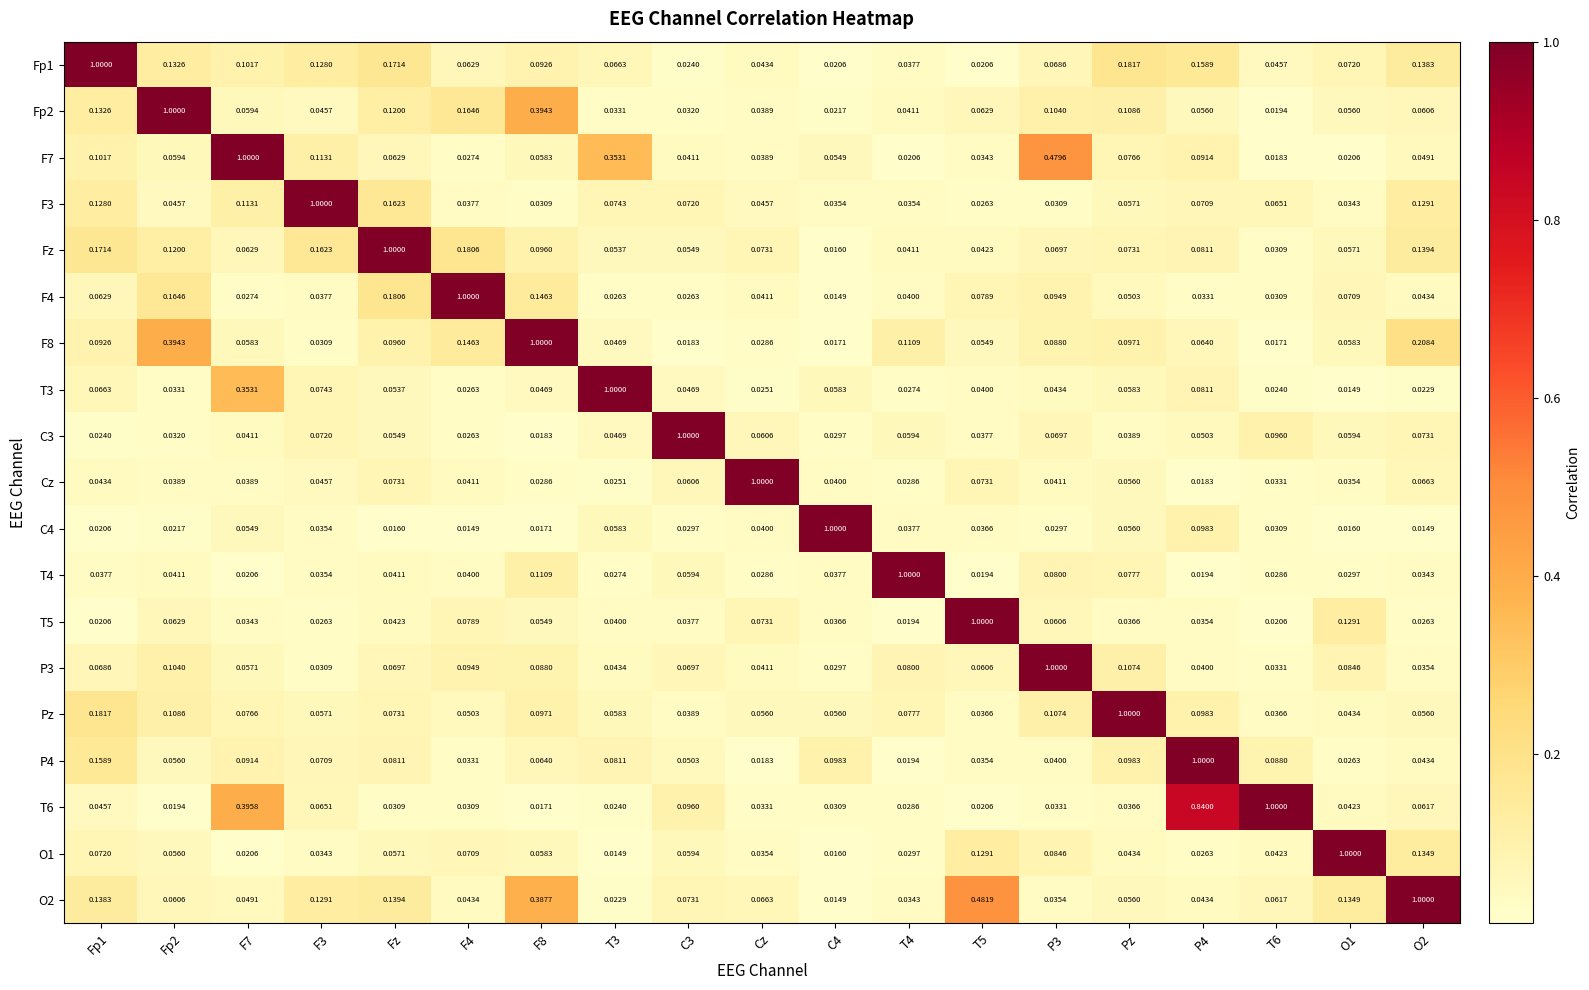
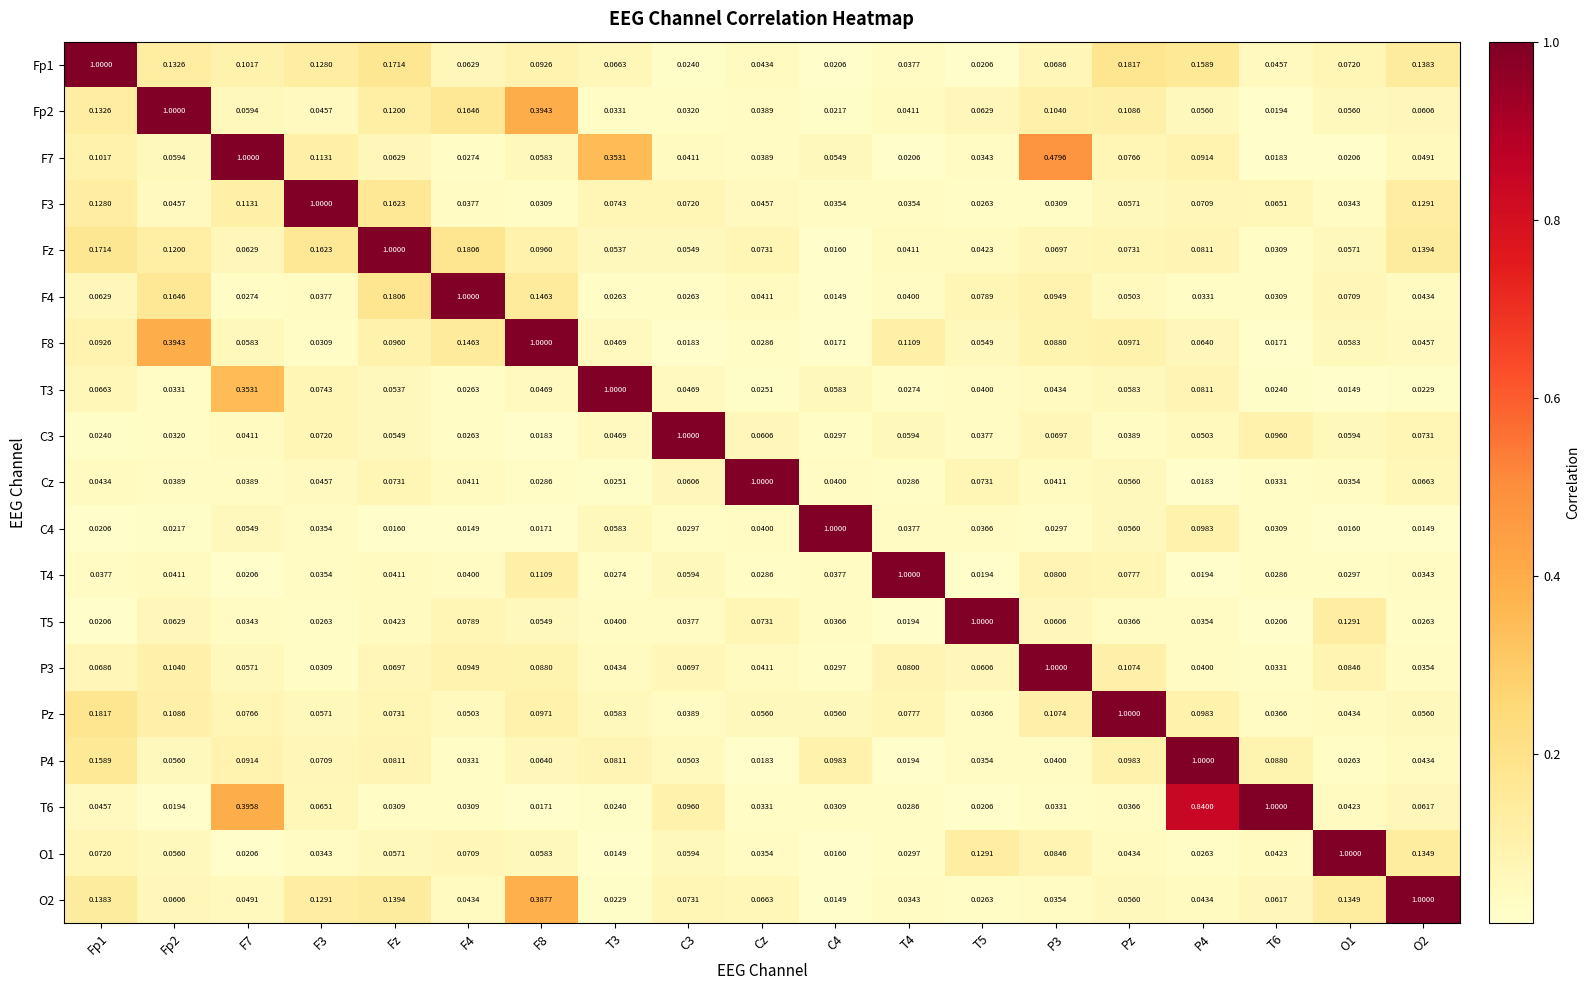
F8, O2: 0.2084 -> 0.0457
O2, T5: 0.4819 -> 0.0263
